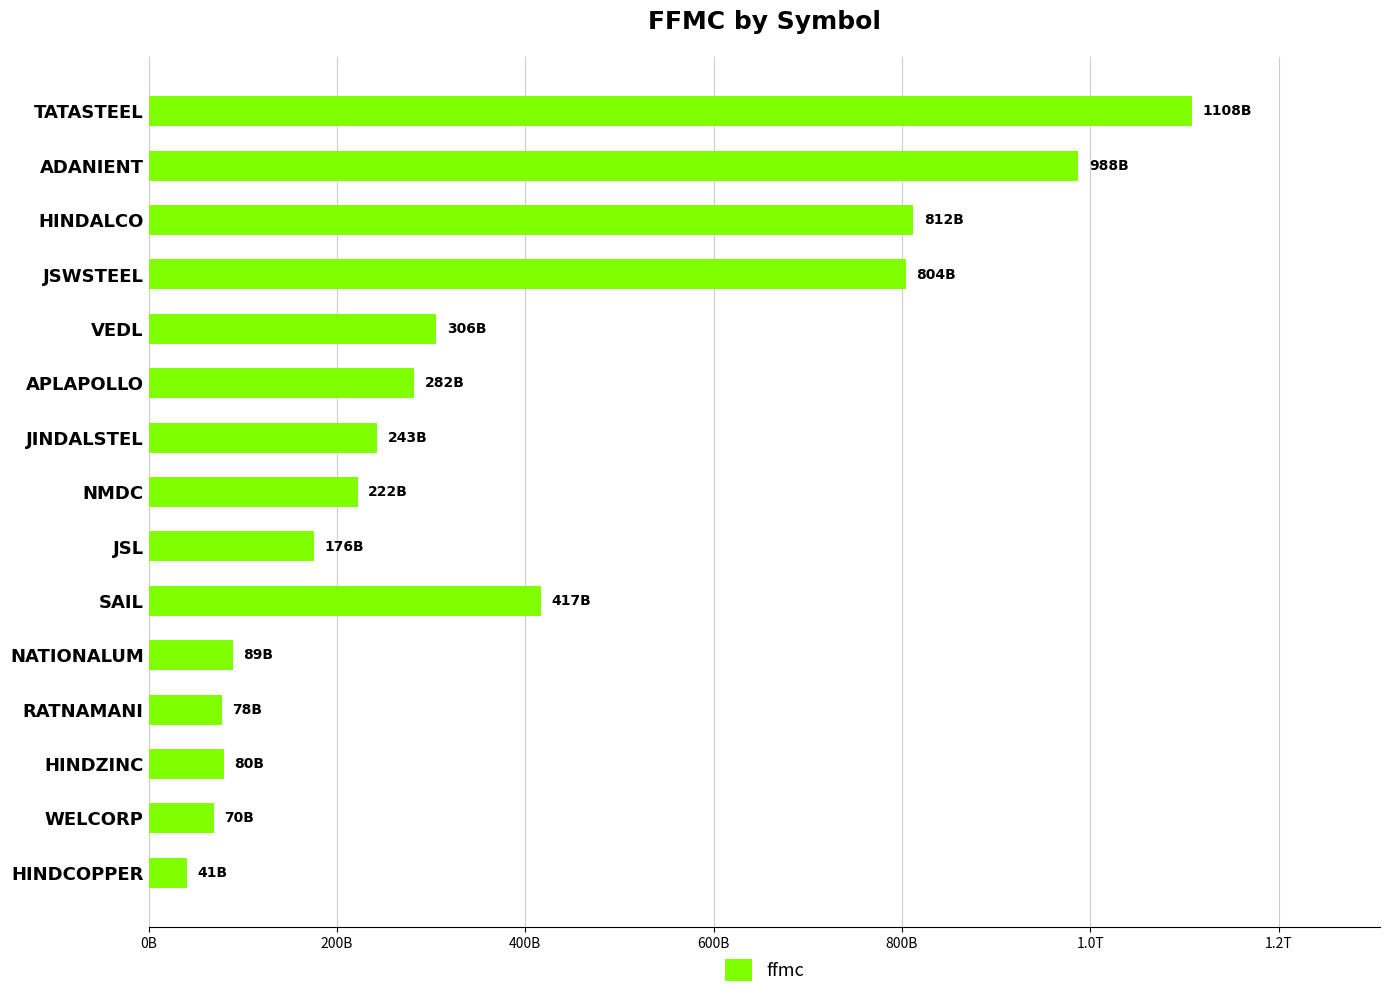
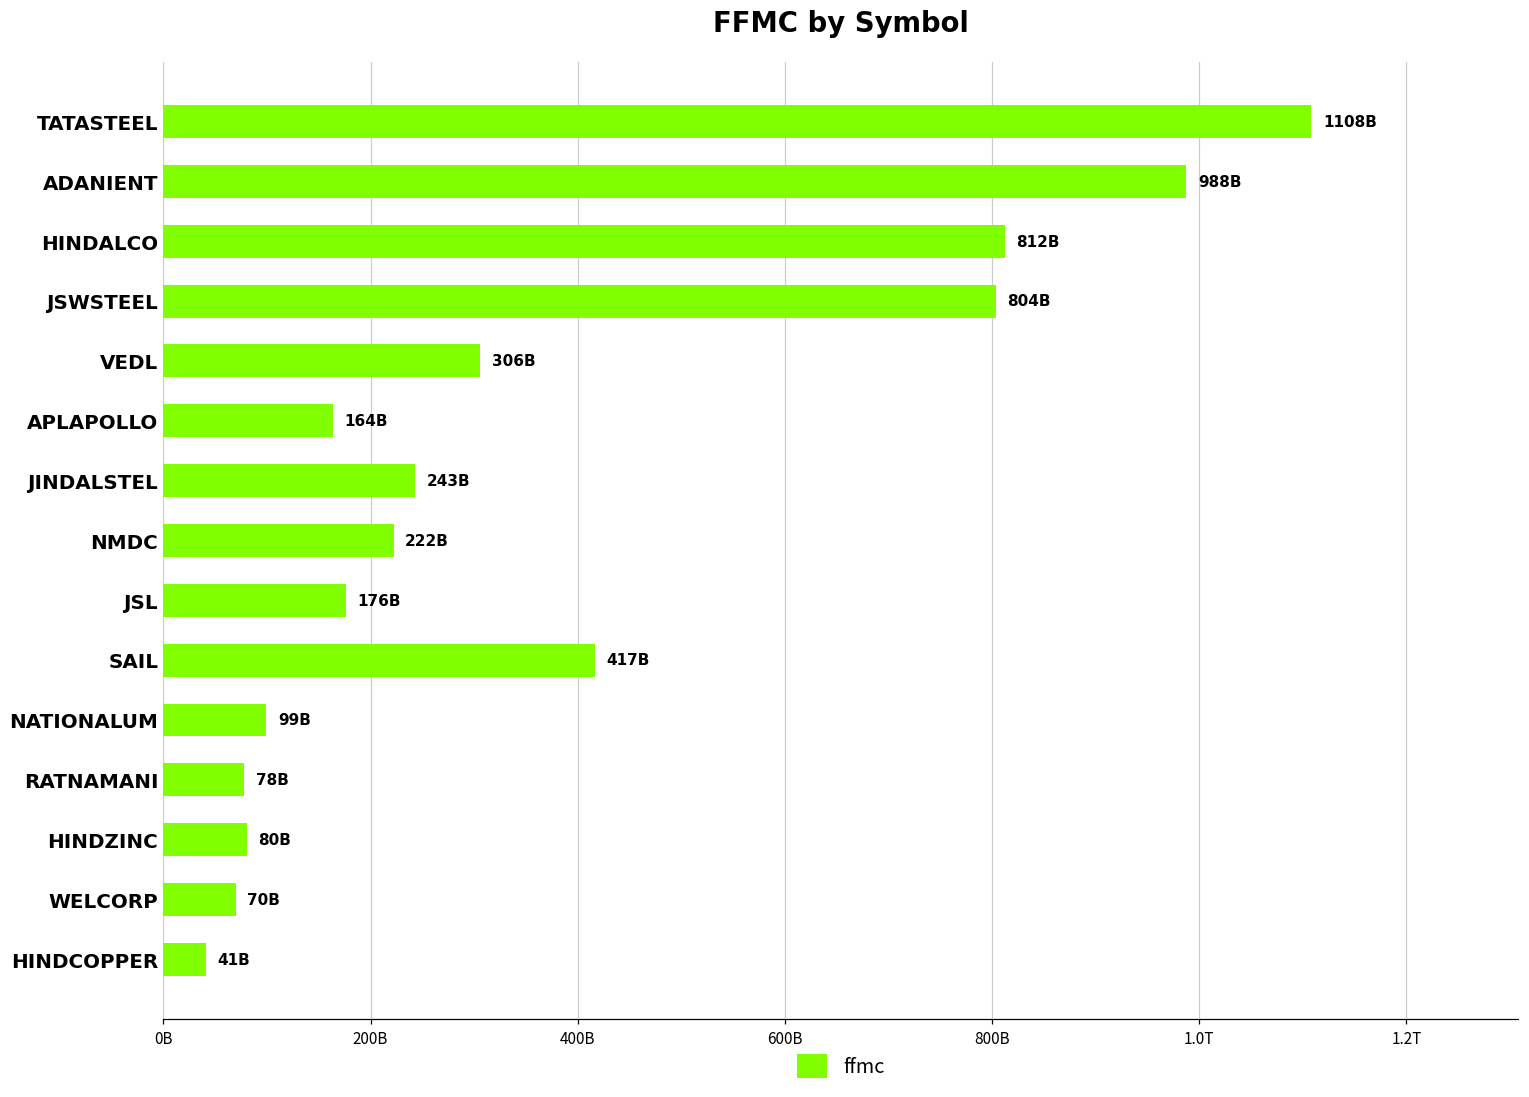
APLAPOLLO: 282B -> 164B
NATIONALUM: 89B -> 99B
